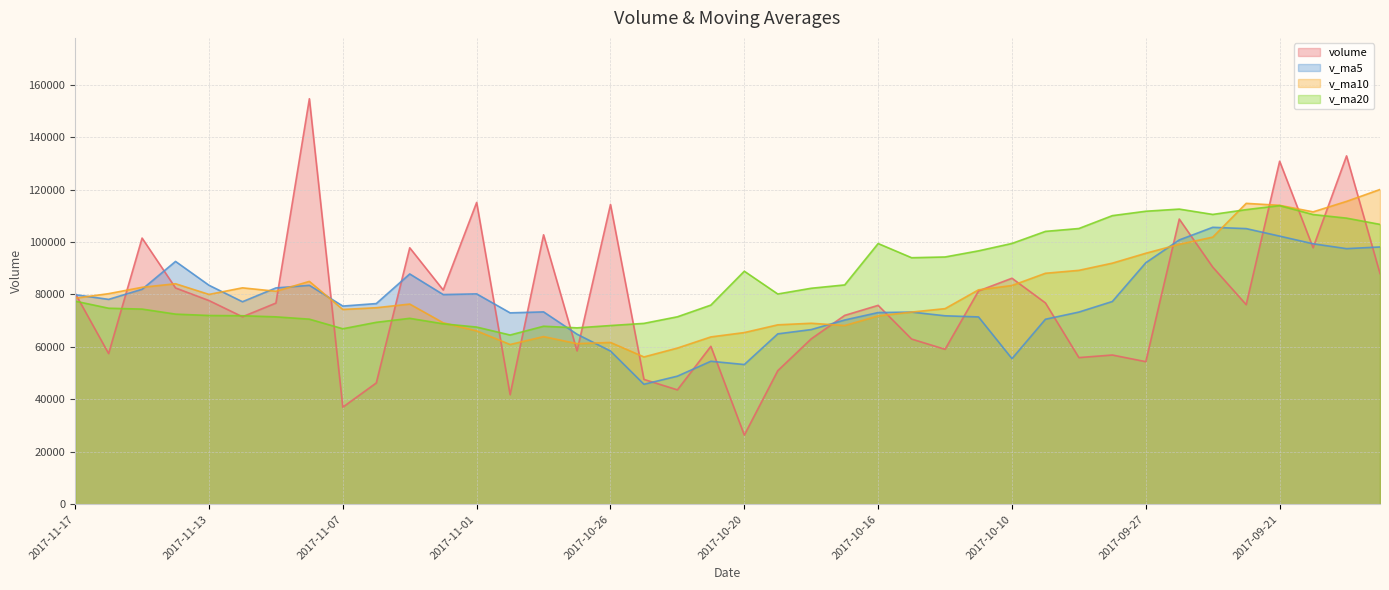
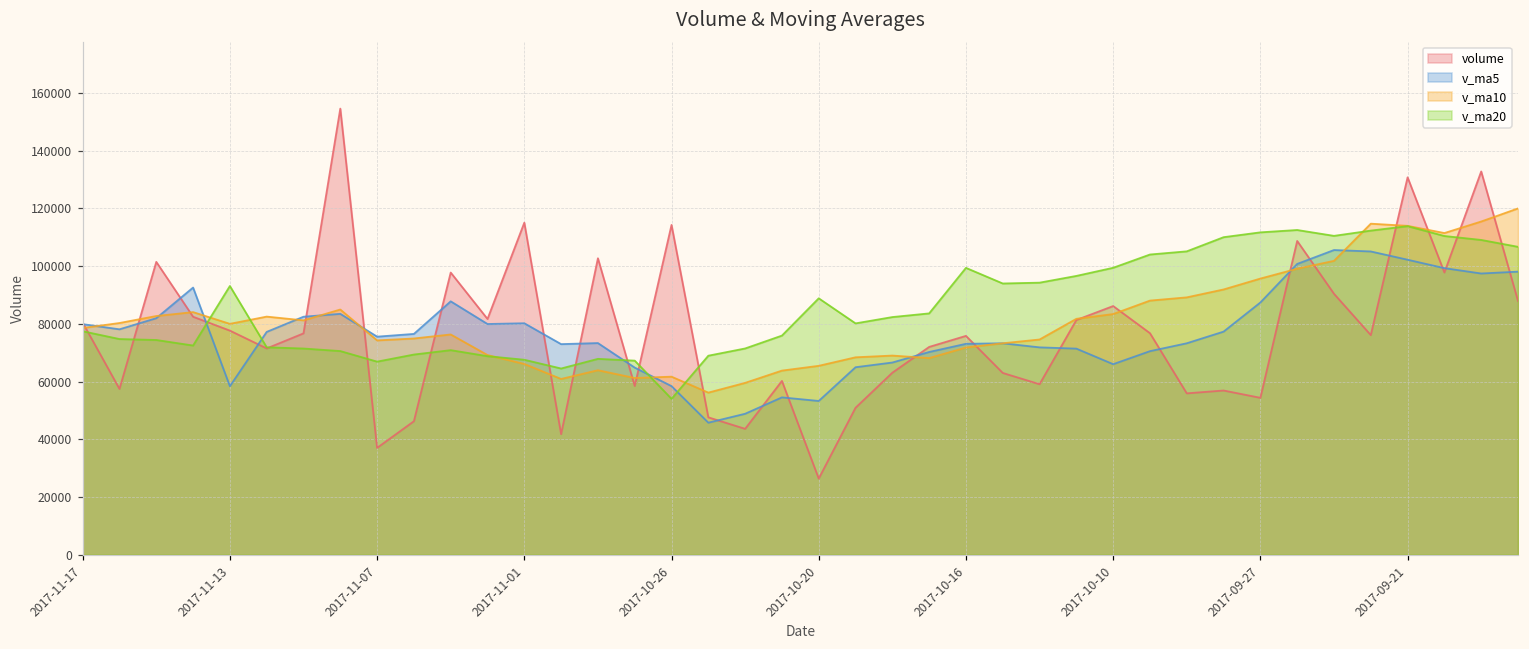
v_ma5, 2017-11-13: 84000 -> 58000
v_ma20, 2017-11-13: 72000 -> 93000
v_ma20, 2017-10-26: 68000 -> 54000
v_ma5, 2017-10-10: 56000 -> 66000
v_ma5, 2017-09-27: 92000 -> 87000
